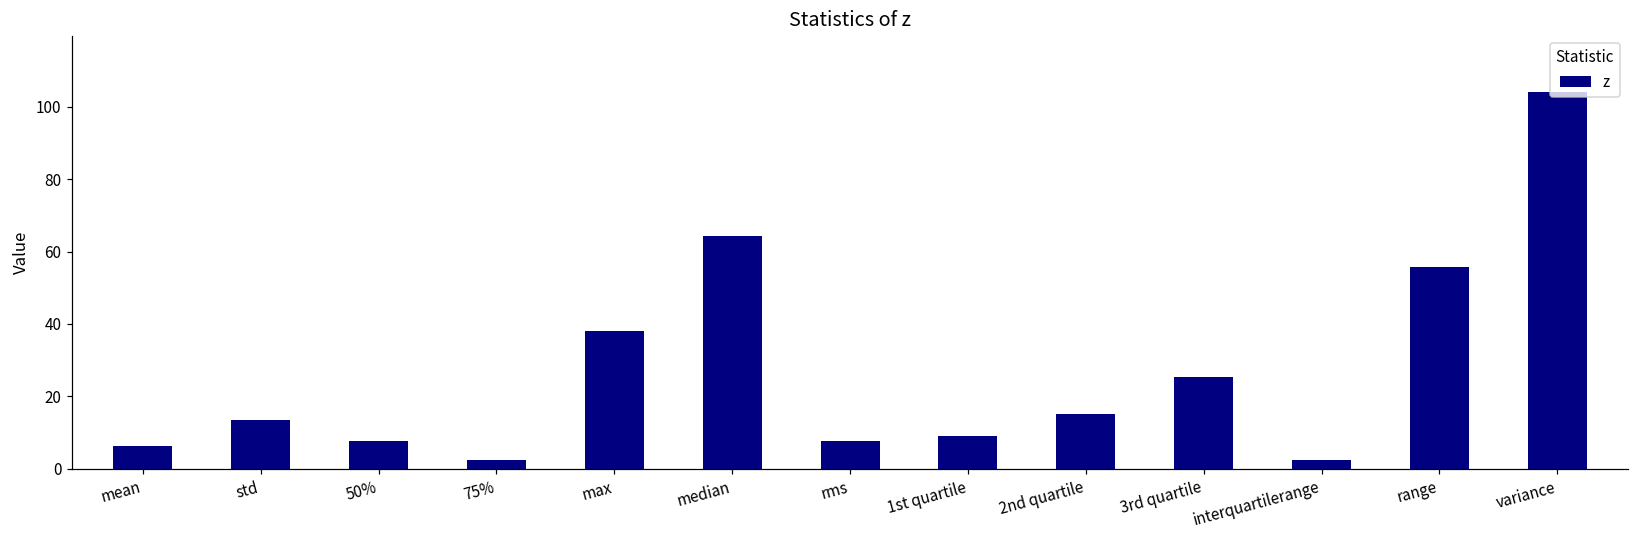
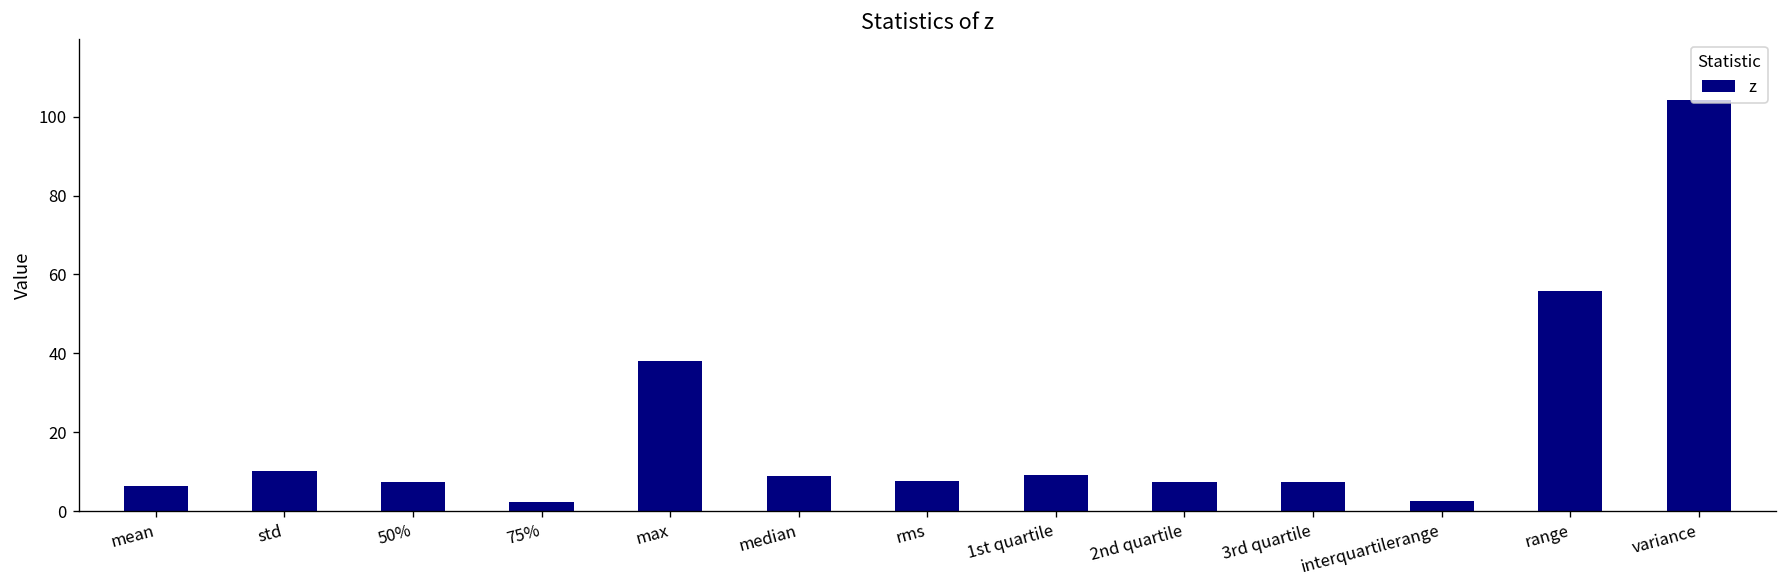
std: 14 -> 10
median: 64 -> 9
2nd quartile: 15 -> 8
3rd quartile: 25 -> 8
